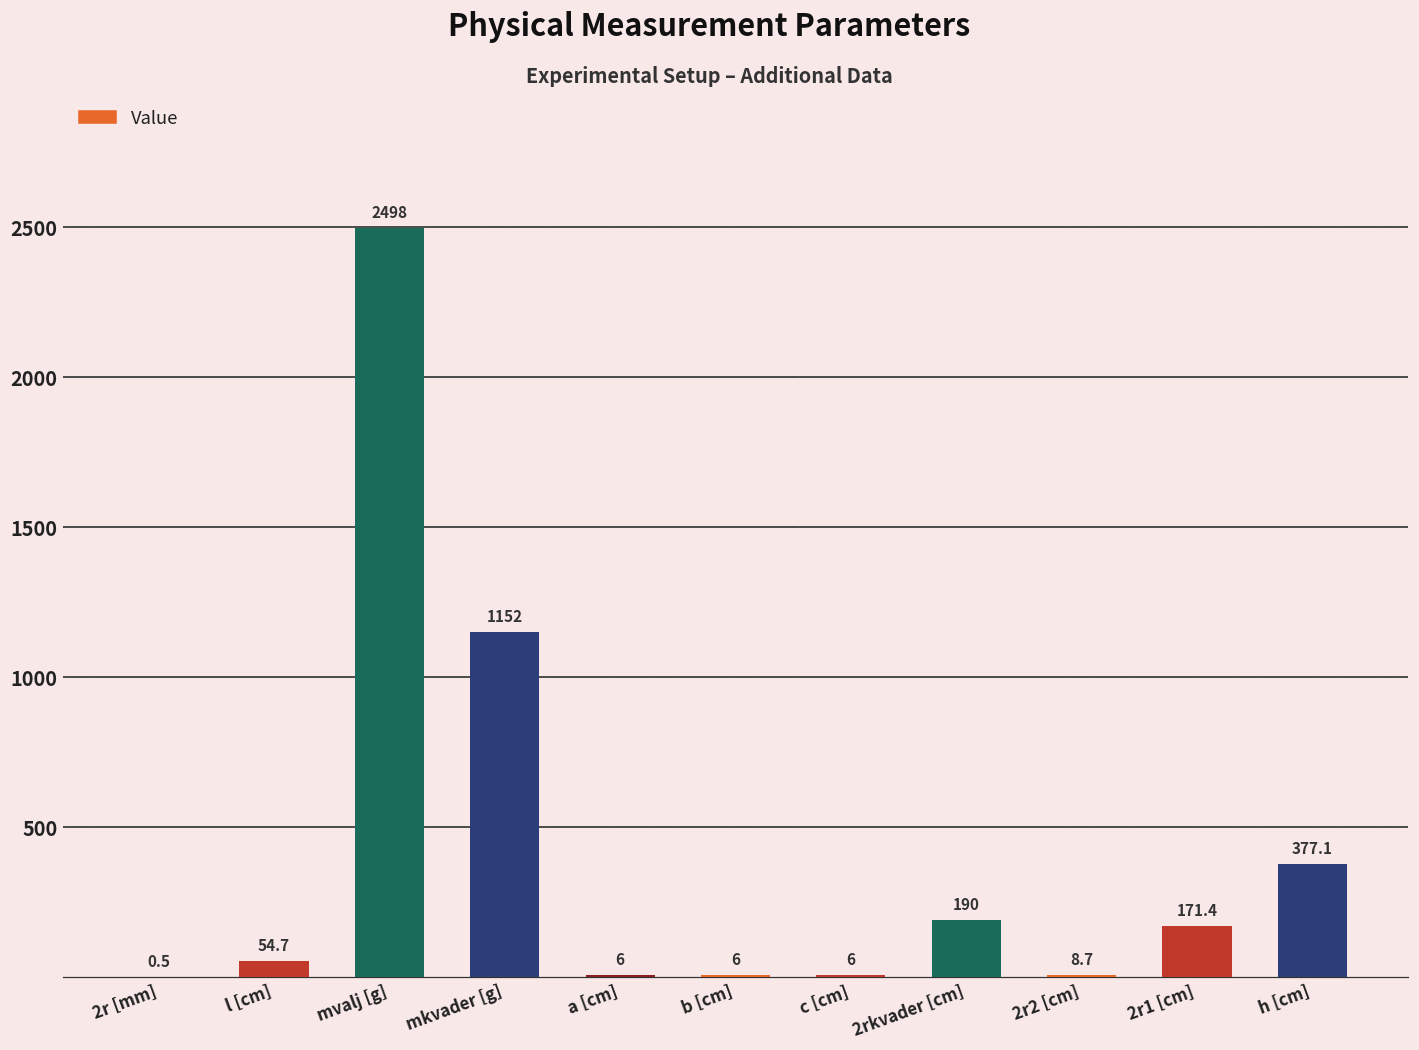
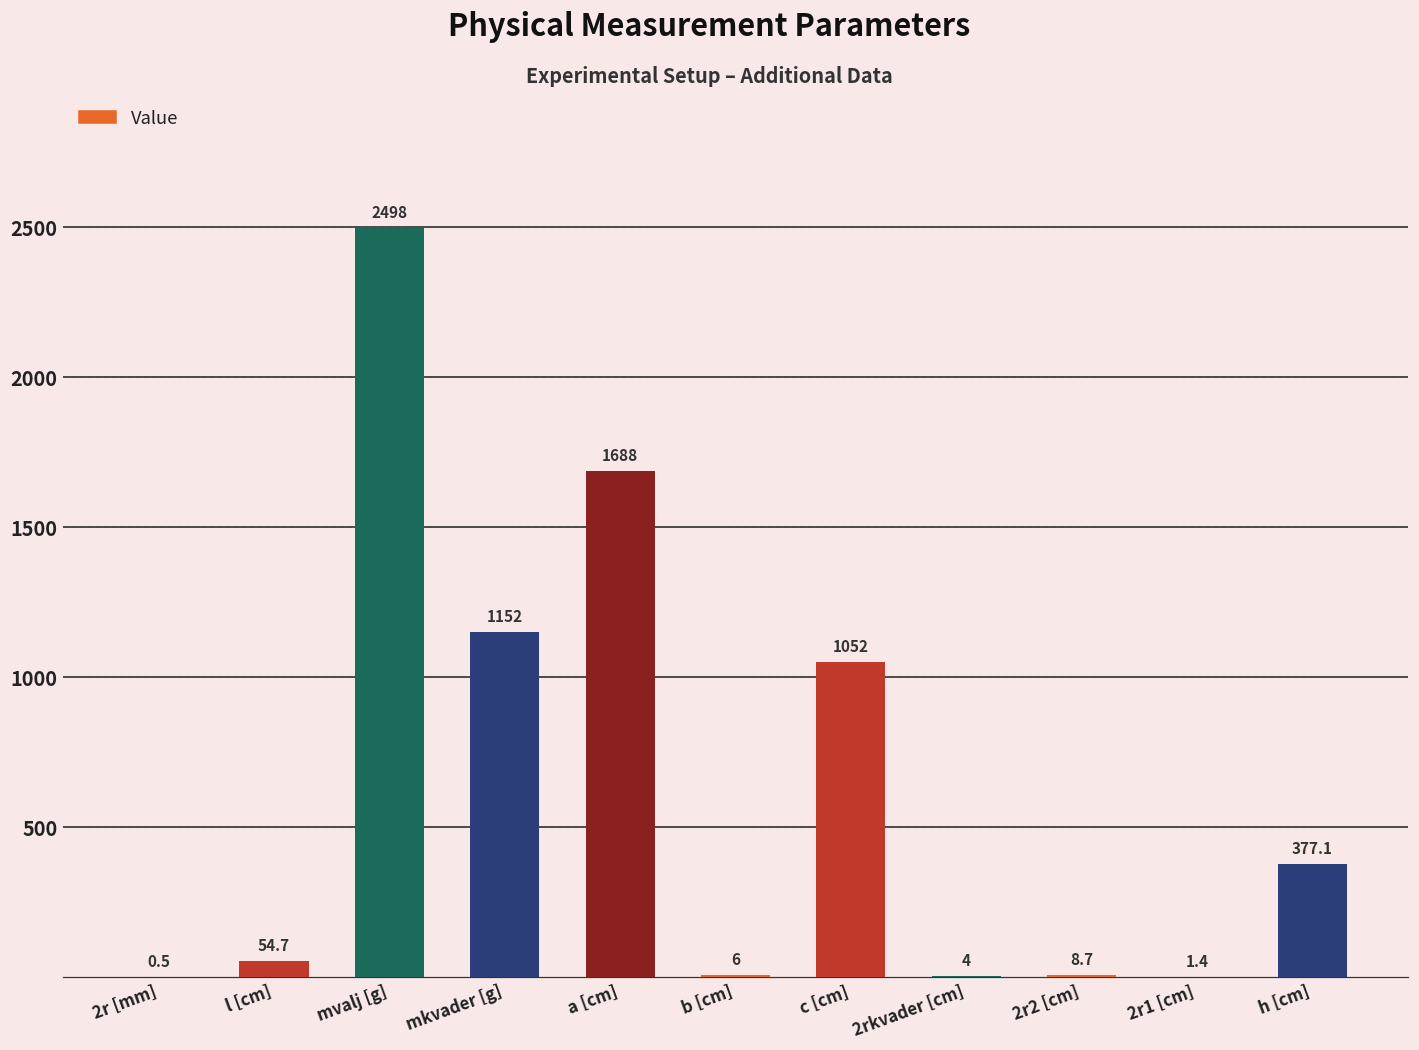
a [cm]: 6 -> 1688
c [cm]: 6 -> 1052
2rkvader [cm]: 190 -> 4
2r1 [cm]: 171.4 -> 1.4
